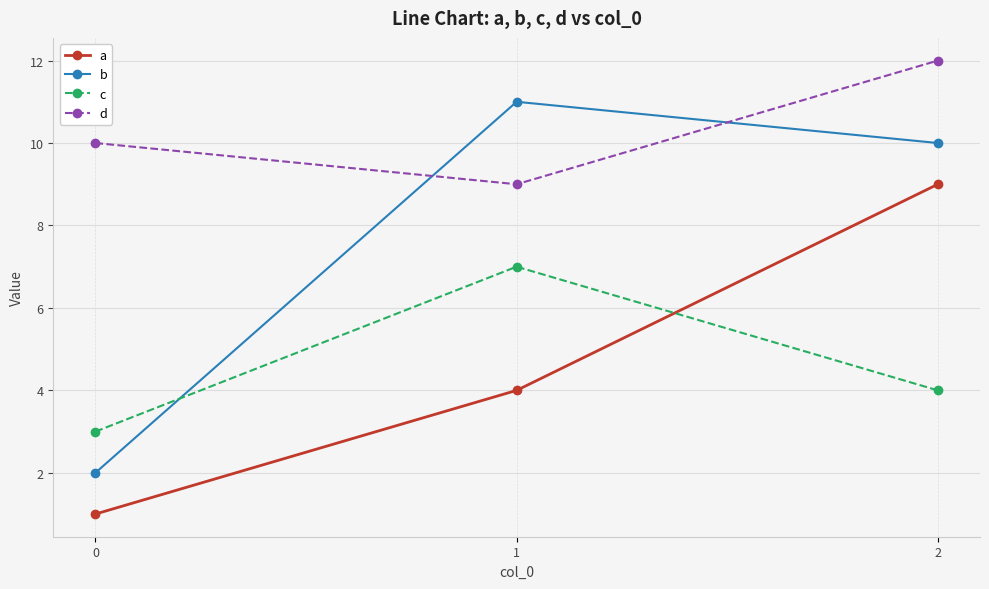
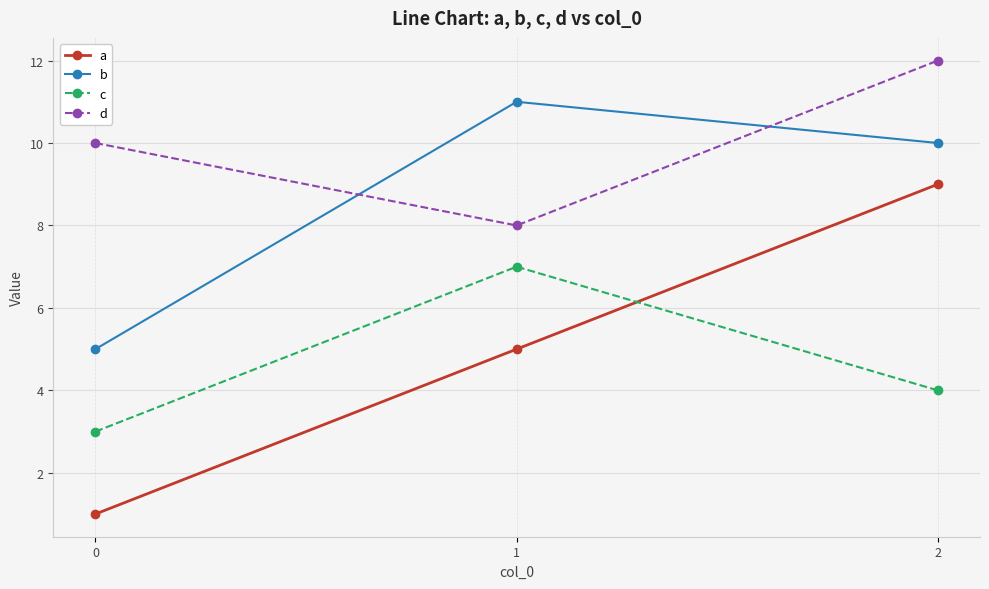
b, 0: 2 -> 5
a, 1: 4 -> 5
d, 1: 9 -> 8
